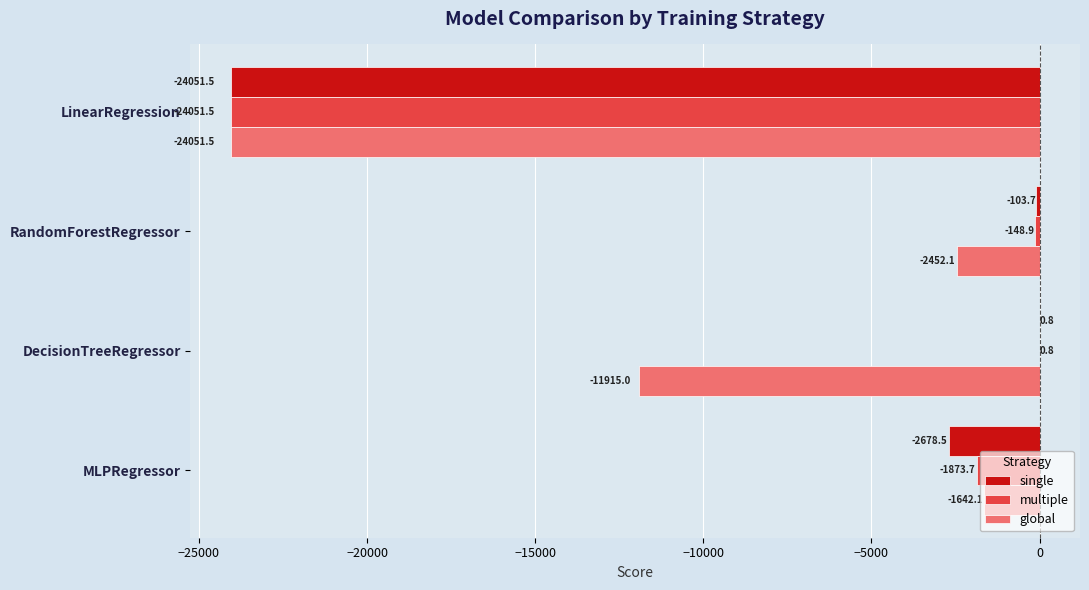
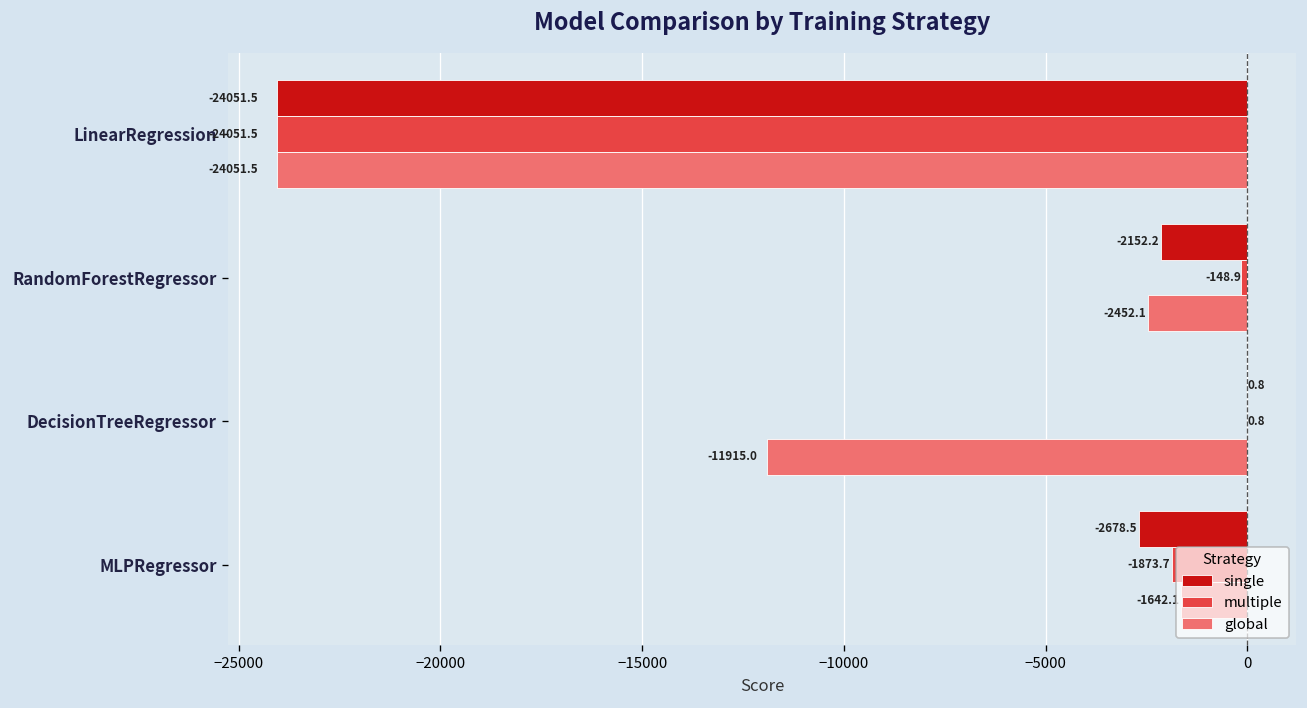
single, RandomForestRegressor: -103.7 -> -2152.2
